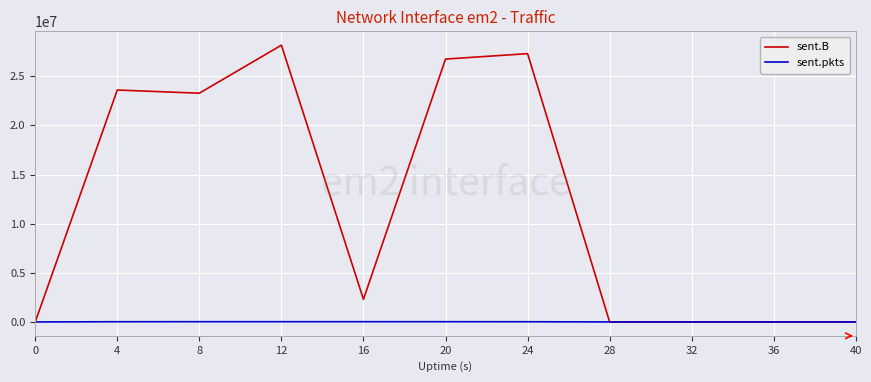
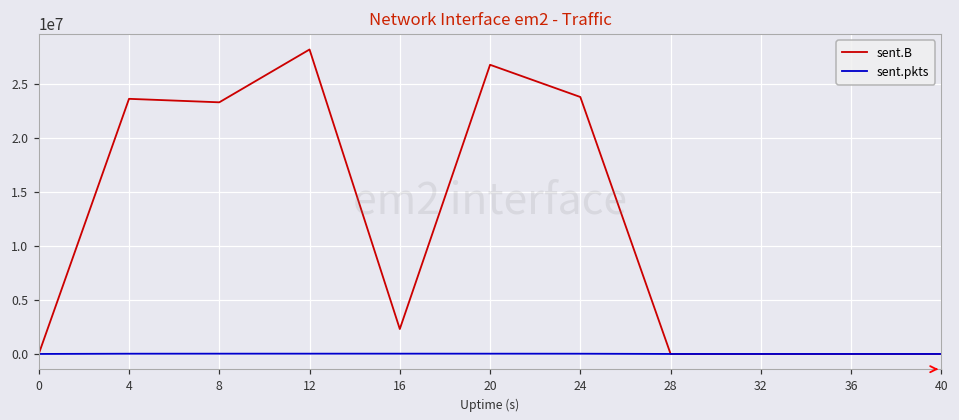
sent.B, 24: 27000000 -> 24000000
